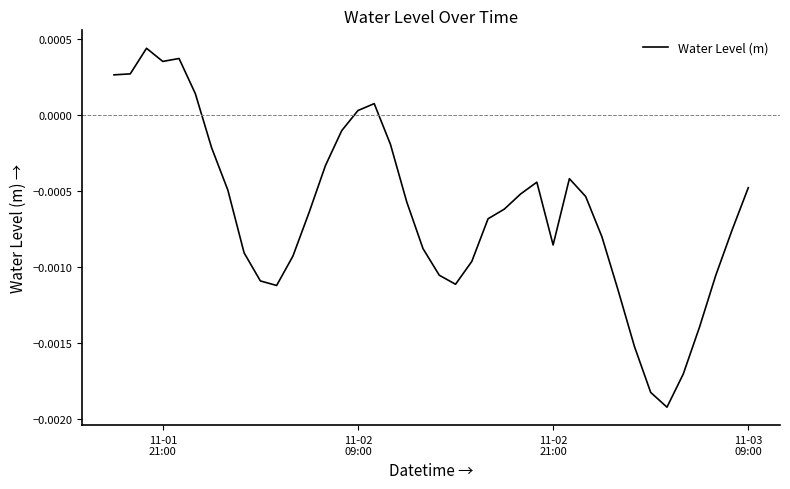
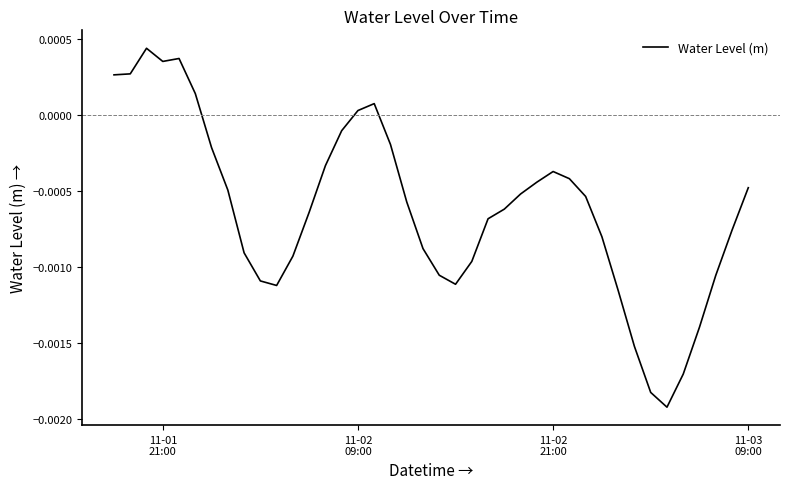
11-02 21:00: -0.00085 -> -0.00037
